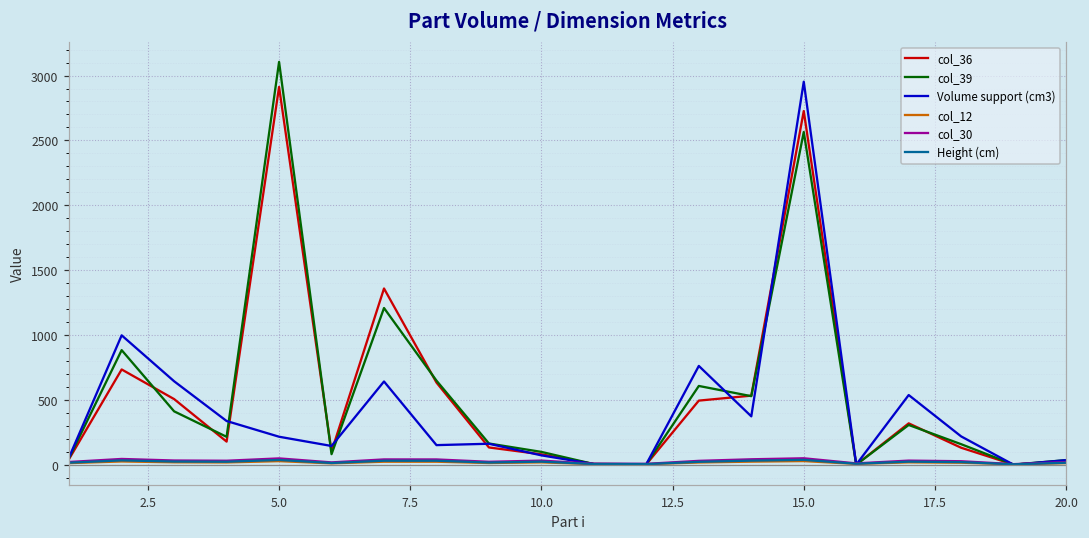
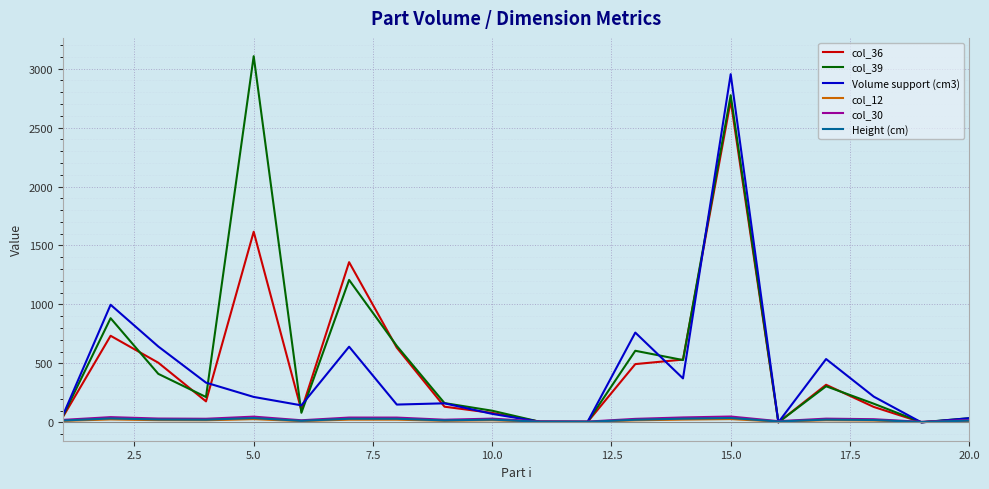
col_36, 5.0: 2910 -> 1620
col_39, 15.0: 2560 -> 2770
